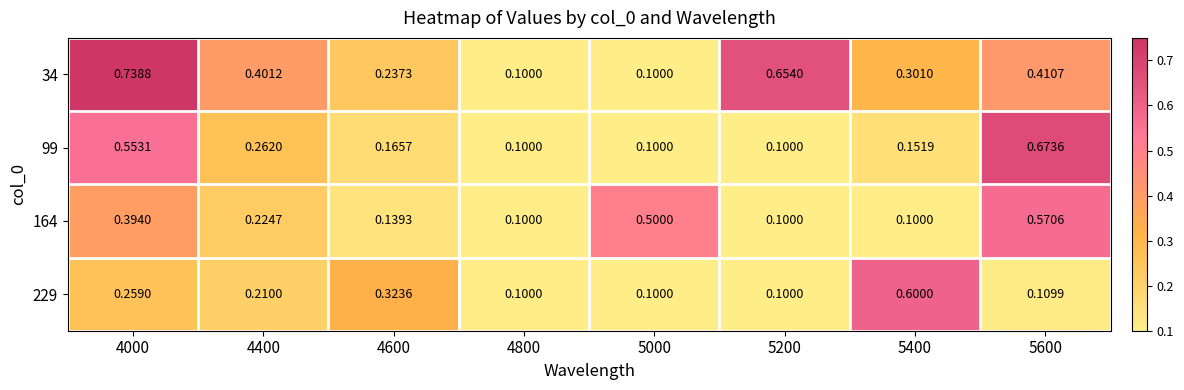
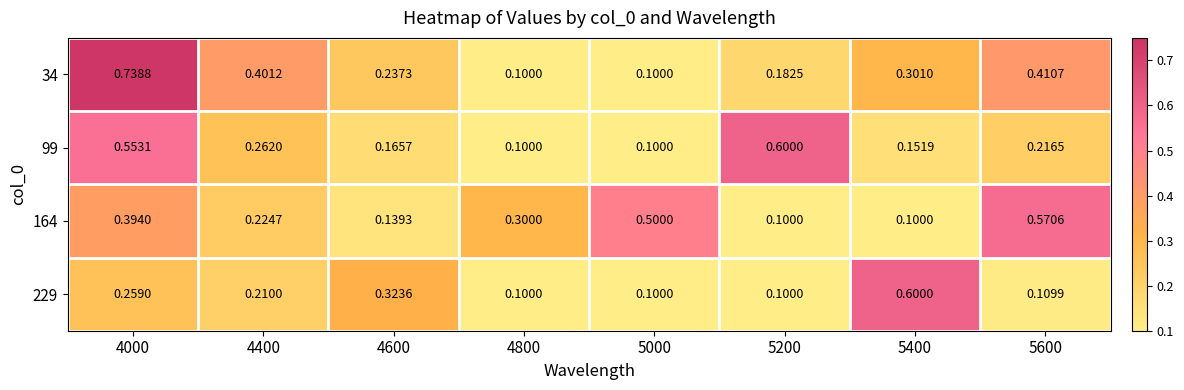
34, 5200: 0.6540 -> 0.1825
99, 5200: 0.1000 -> 0.6000
99, 5600: 0.6736 -> 0.2165
164, 4800: 0.1000 -> 0.3000
